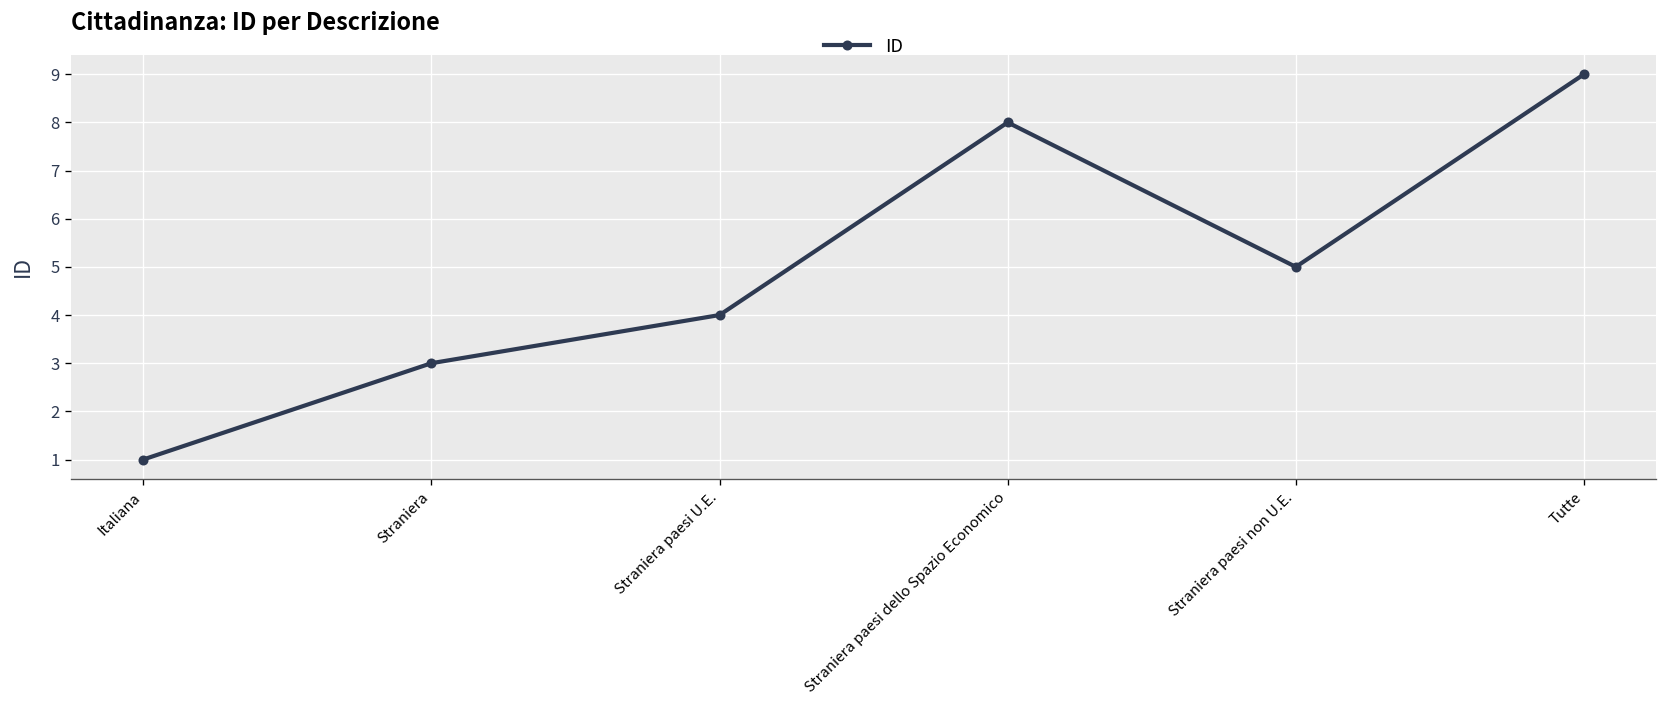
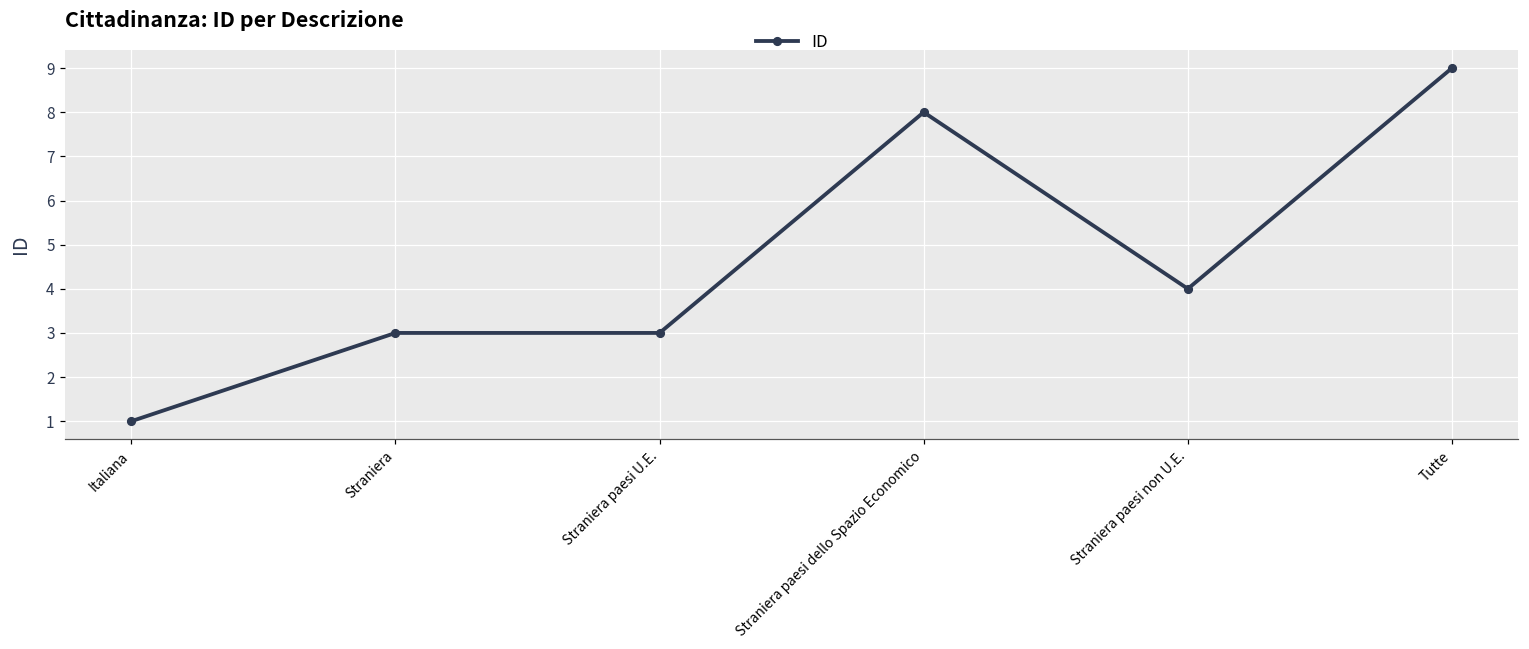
Straniera paesi U.E.: 4 -> 3
Straniera paesi non U.E.: 5 -> 4
